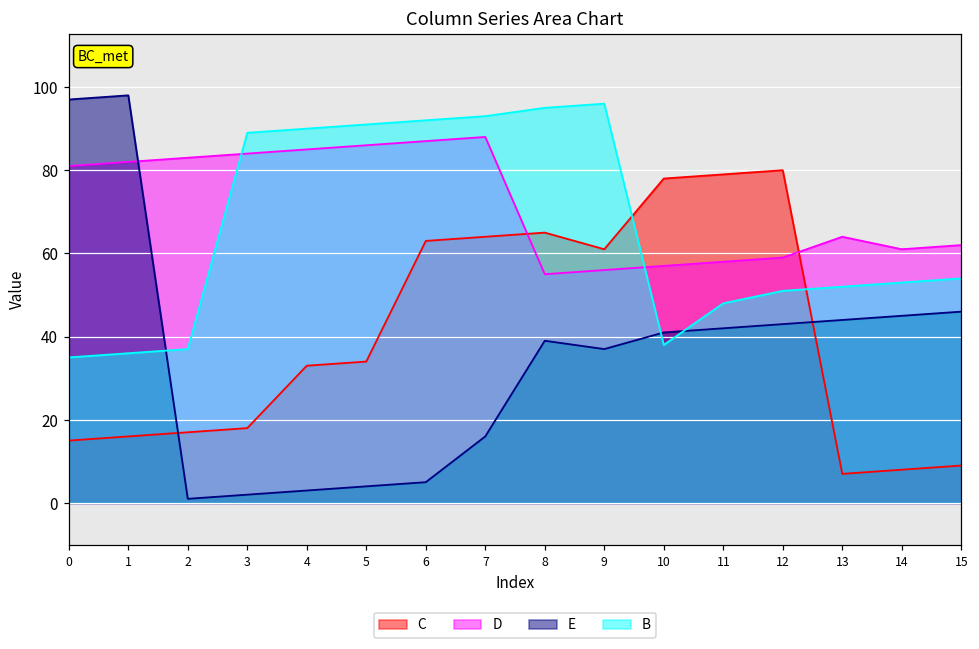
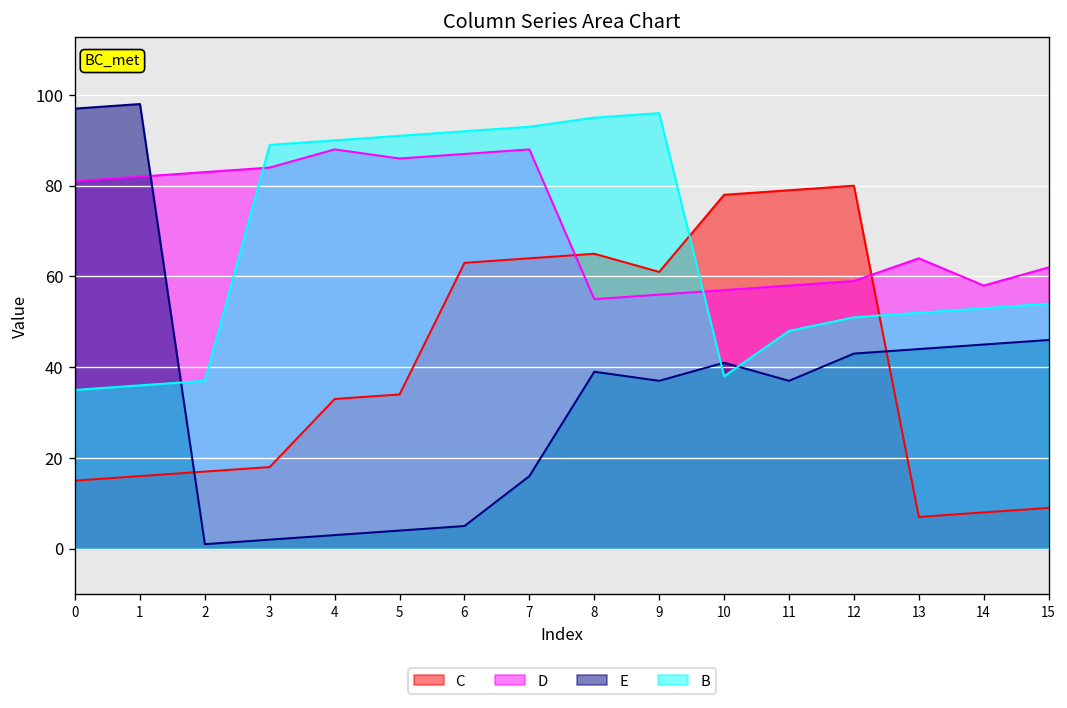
D, 4: 85 -> 88
E, 11: 42 -> 37
D, 14: 61 -> 58
